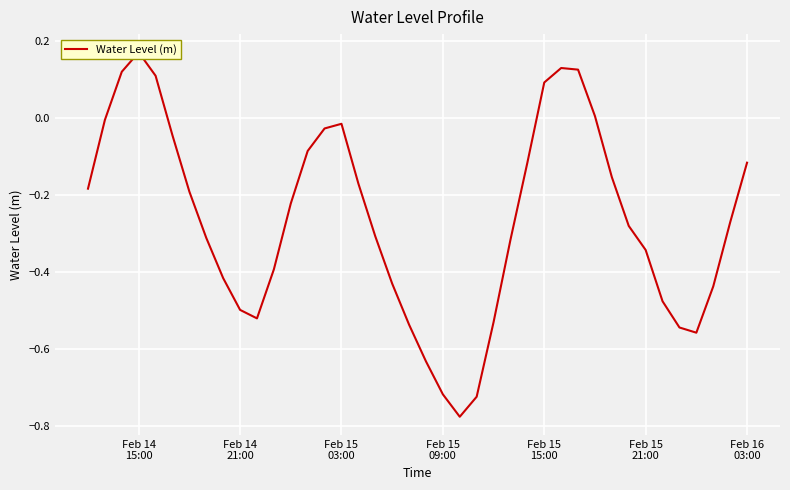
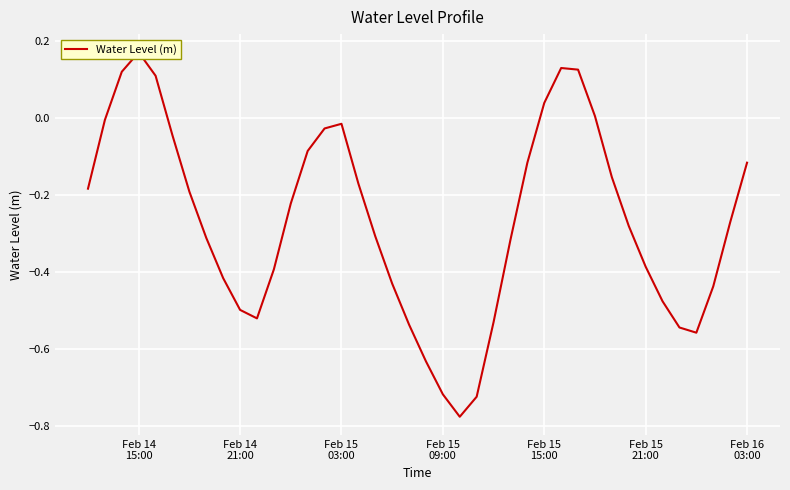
Feb 15 15:00: 0.09 -> 0.04
Feb 15 21:00: -0.34 -> -0.39
